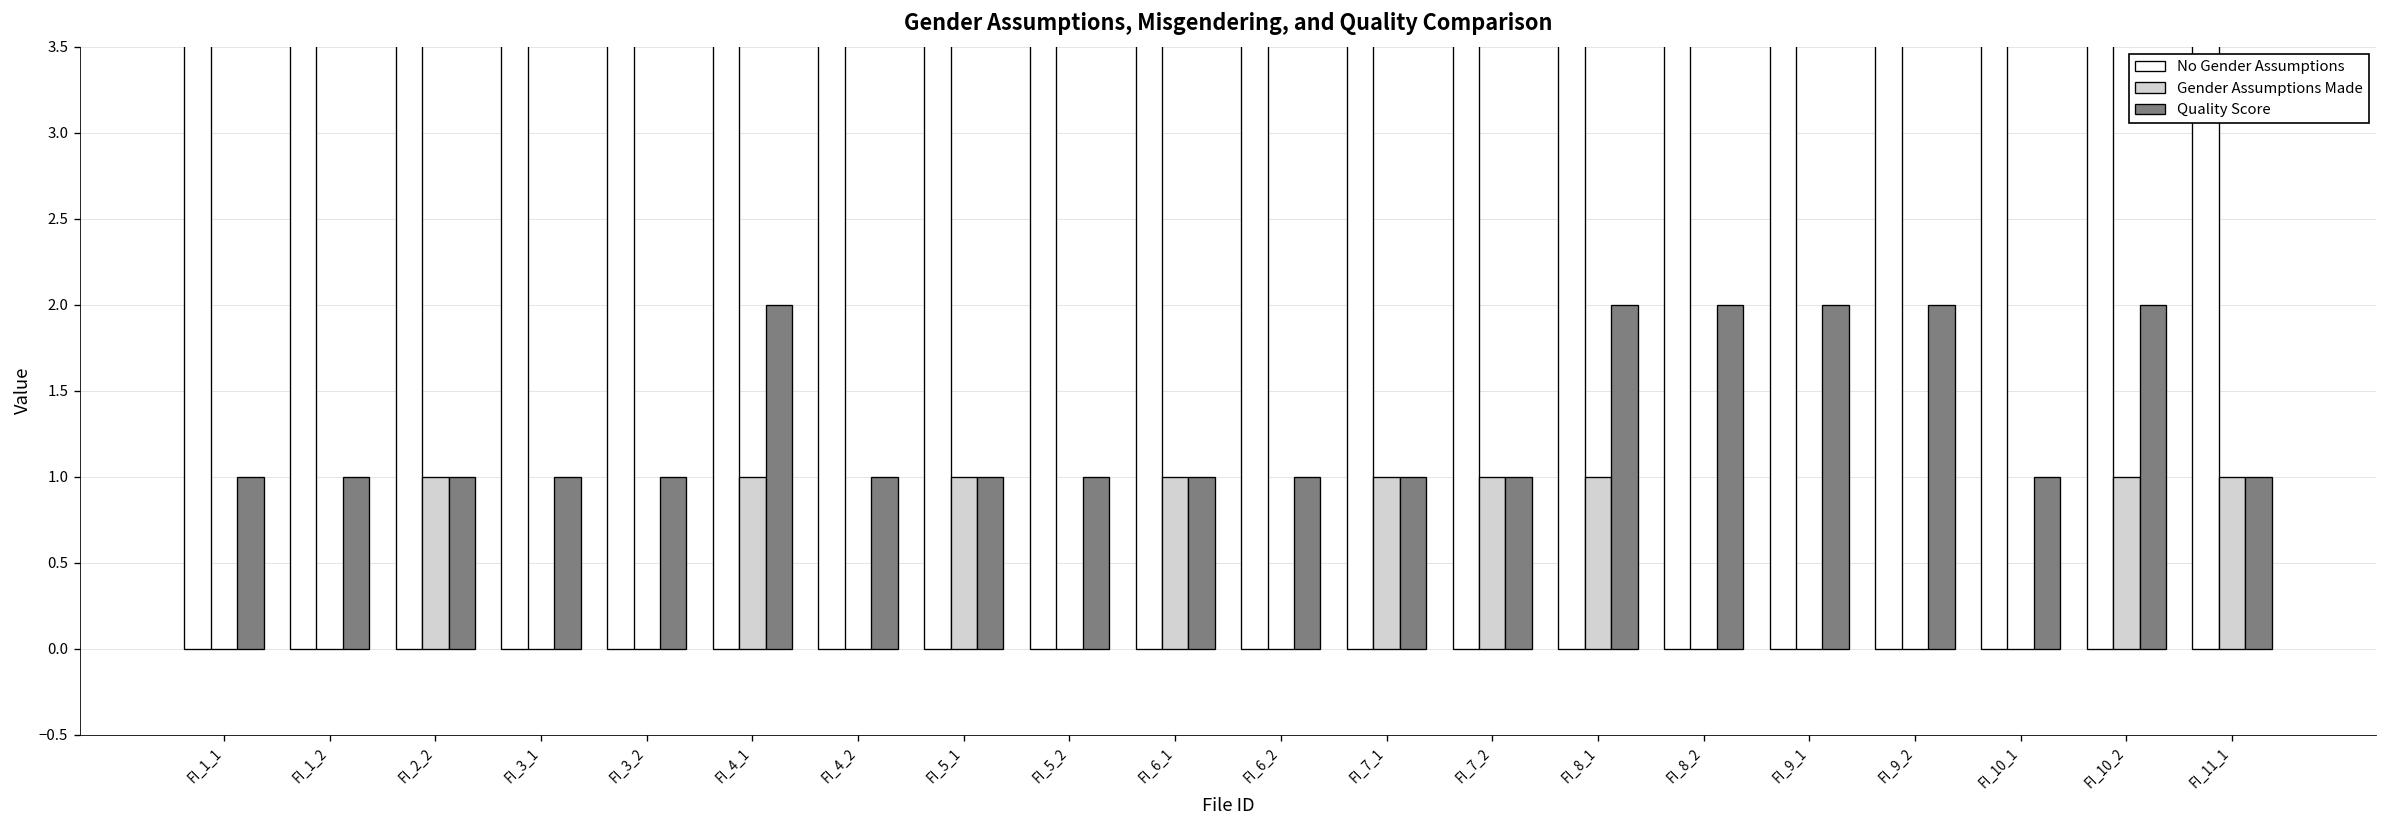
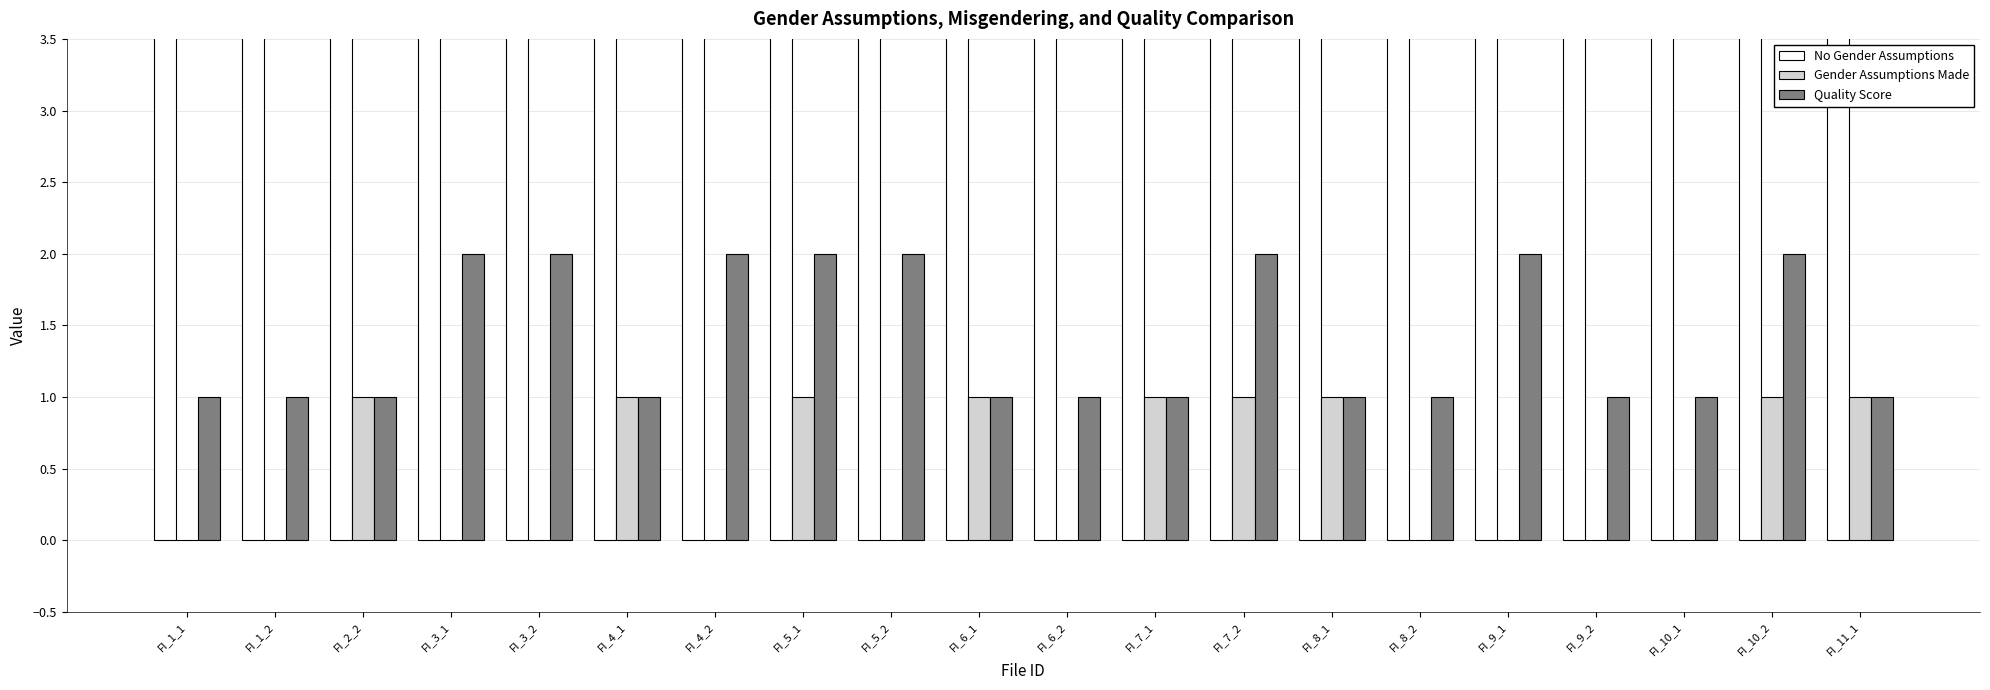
Quality Score, FI_3_1: 1 -> 2
Quality Score, FI_3_2: 1 -> 2
Quality Score, FI_4_1: 2 -> 1
Quality Score, FI_4_2: 1 -> 2
Quality Score, FI_5_1: 1 -> 2
Quality Score, FI_5_2: 1 -> 2
Quality Score, FI_7_2: 1 -> 2
Quality Score, FI_8_1: 2 -> 1
Quality Score, FI_8_2: 2 -> 1
Quality Score, FI_9_2: 2 -> 1
